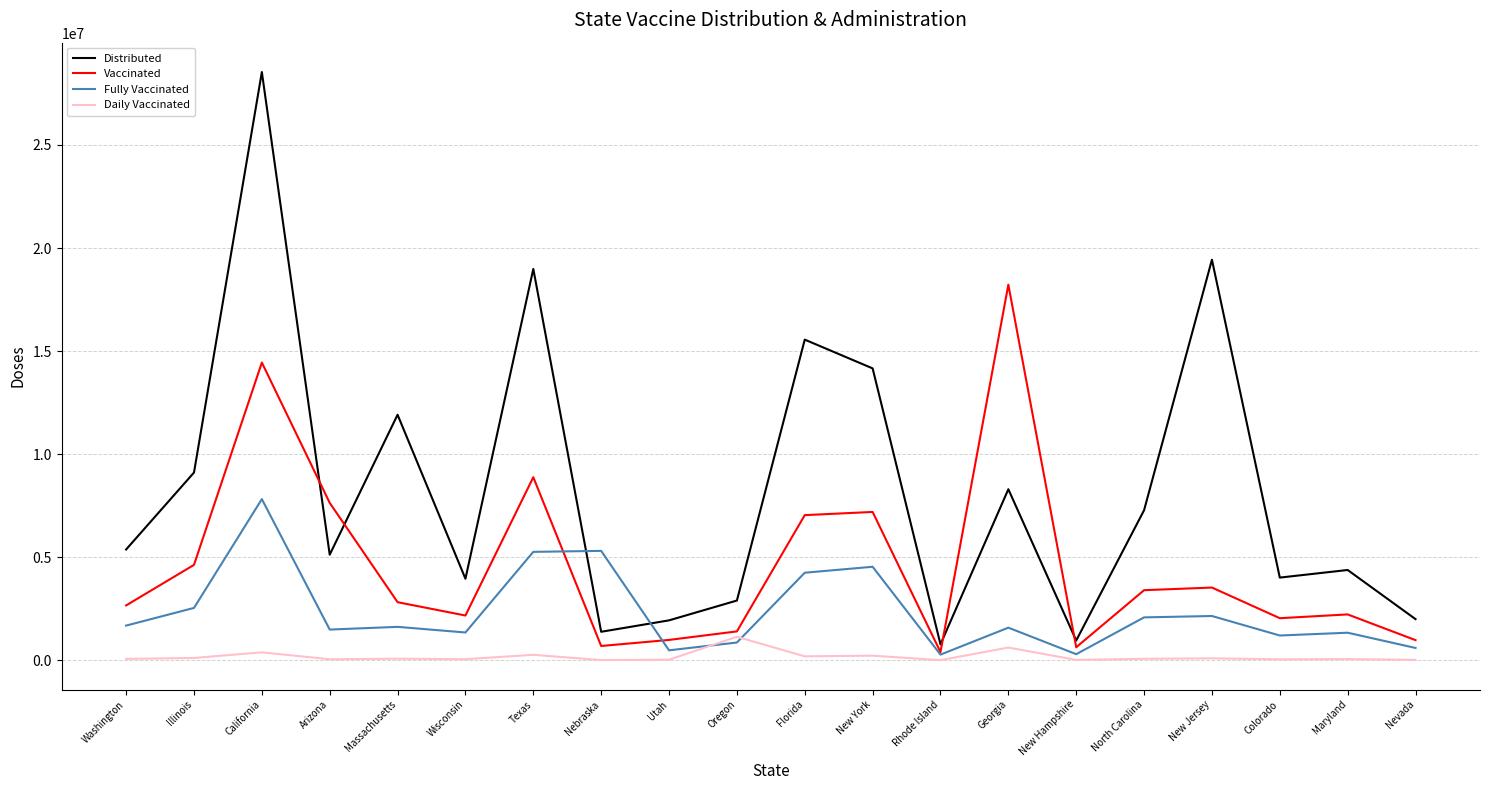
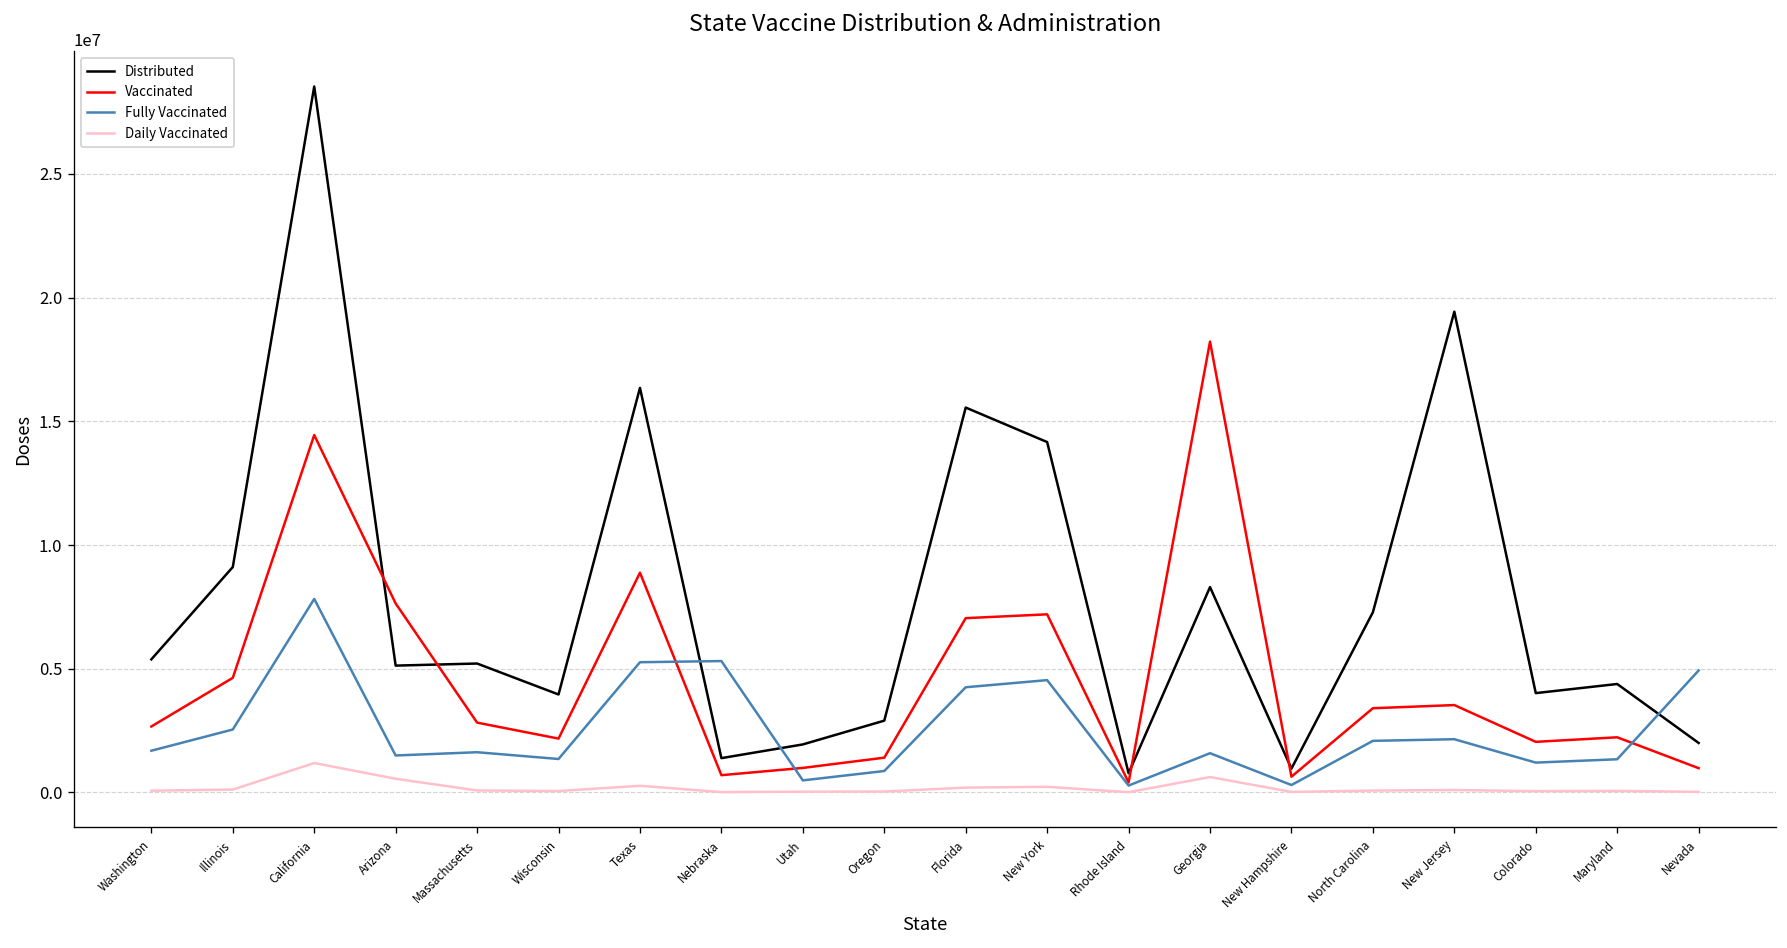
Daily Vaccinated, California: 400000 -> 1200000
Daily Vaccinated, Arizona: 100000 -> 600000
Distributed, Massachusetts: 11900000 -> 5200000
Distributed, Texas: 19000000 -> 16400000
Daily Vaccinated, Oregon: 1100000 -> 0
Fully Vaccinated, Nevada: 600000 -> 4900000
